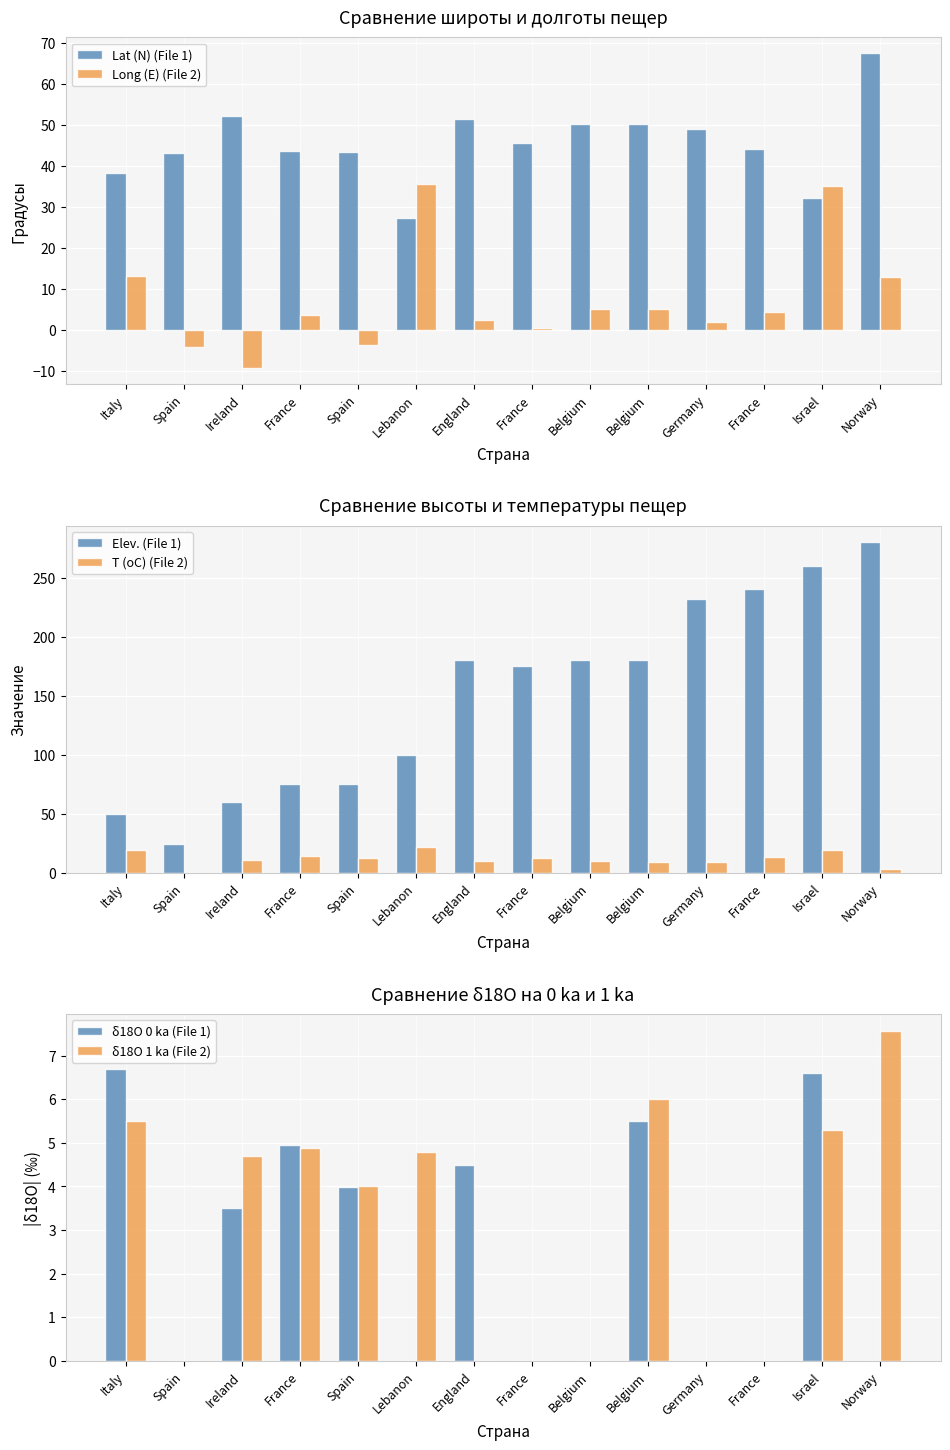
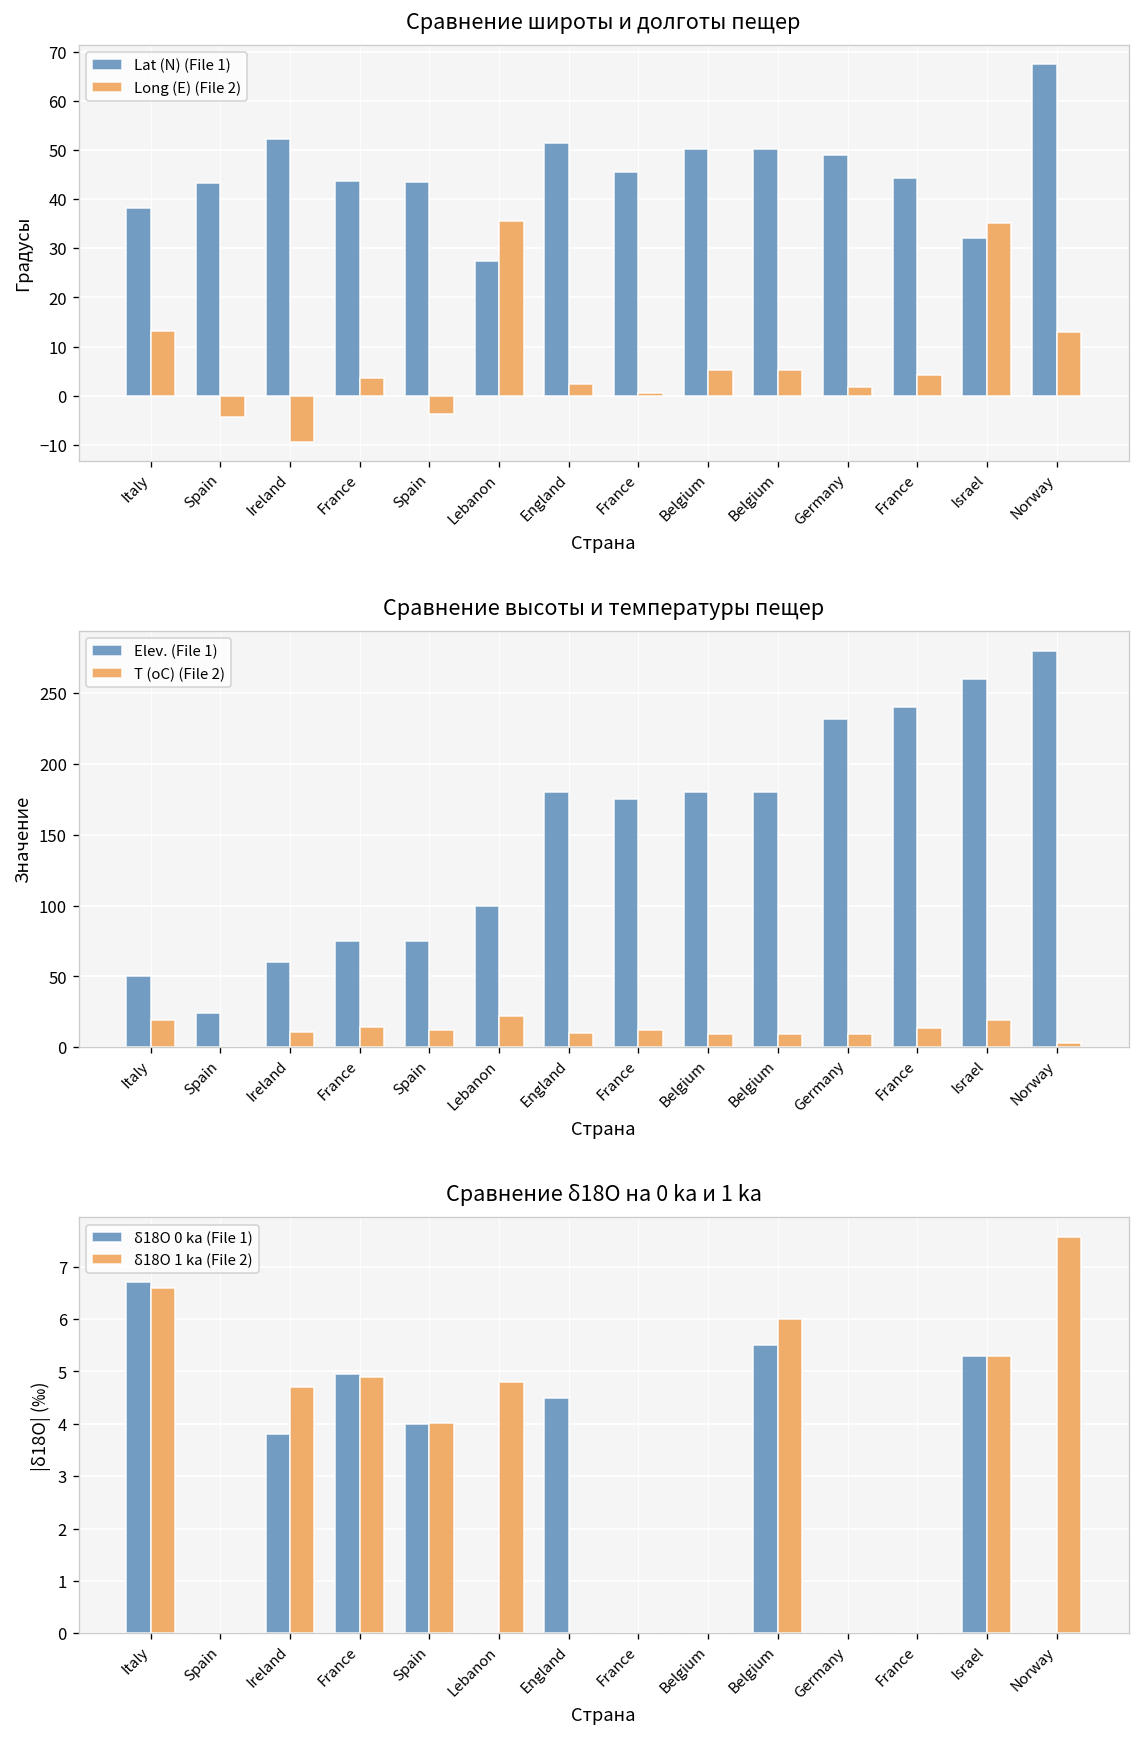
Сравнение δ18O на 0 ka и 1 ka, δ18O 1 ka (File 2), Italy: 5.5 -> 6.6
Сравнение δ18O на 0 ka и 1 ka, δ18O 0 ka (File 1), Ireland: 3.5 -> 3.8
Сравнение δ18O на 0 ka и 1 ka, δ18O 0 ka (File 1), Israel: 6.6 -> 5.3
